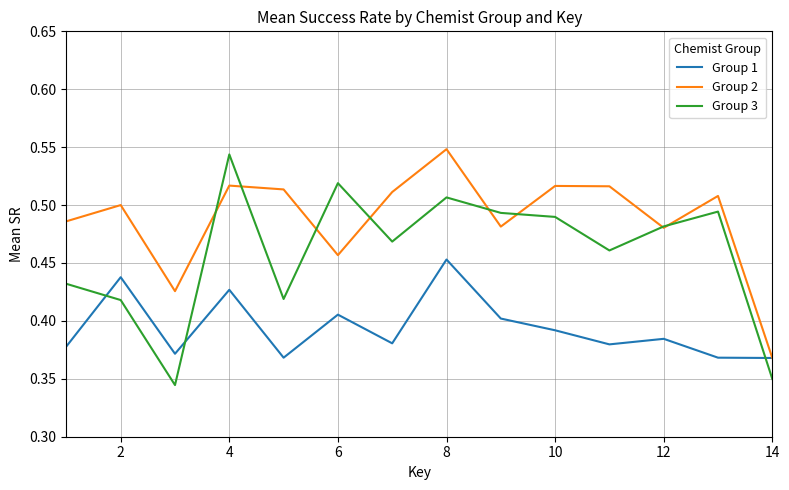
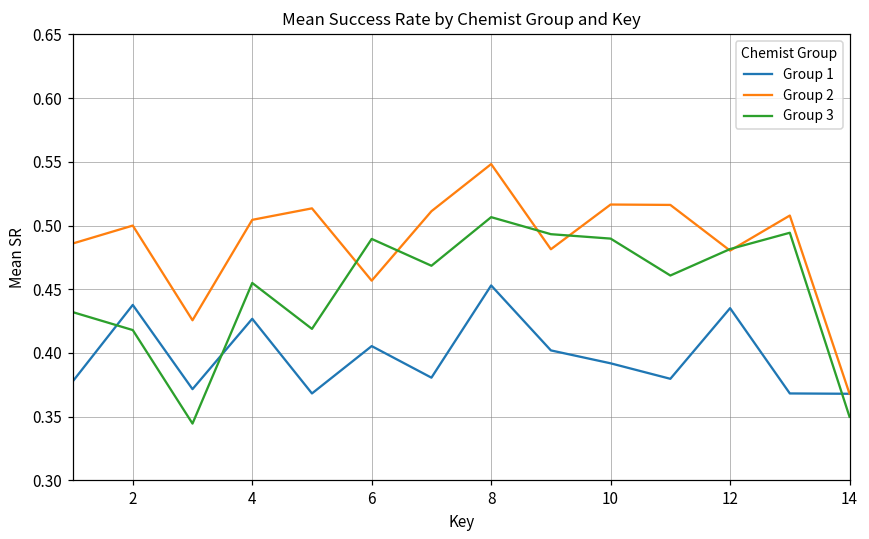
Group 2, 4: 0.517 -> 0.505
Group 3, 4: 0.544 -> 0.455
Group 3, 6: 0.519 -> 0.490
Group 1, 12: 0.385 -> 0.435
